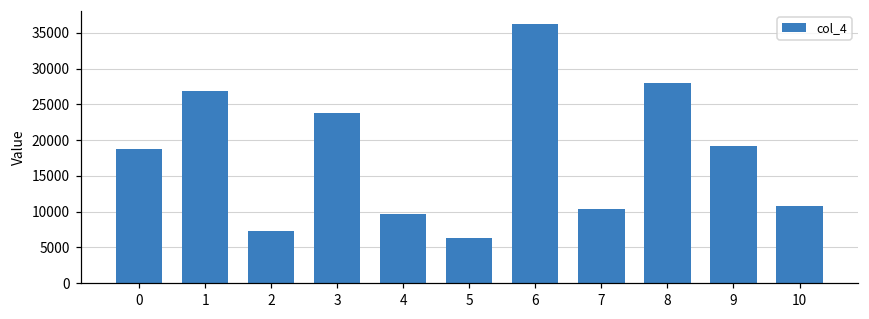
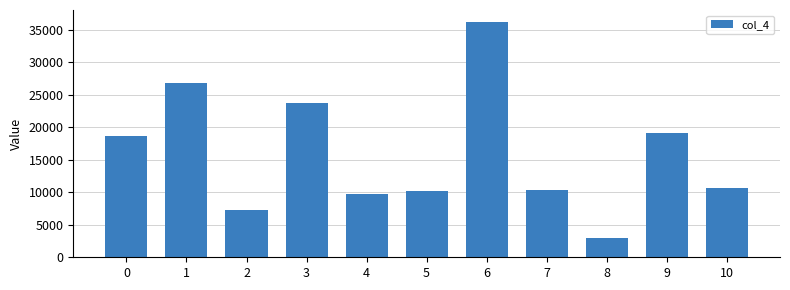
5: 6000 -> 10000
8: 28000 -> 3000
